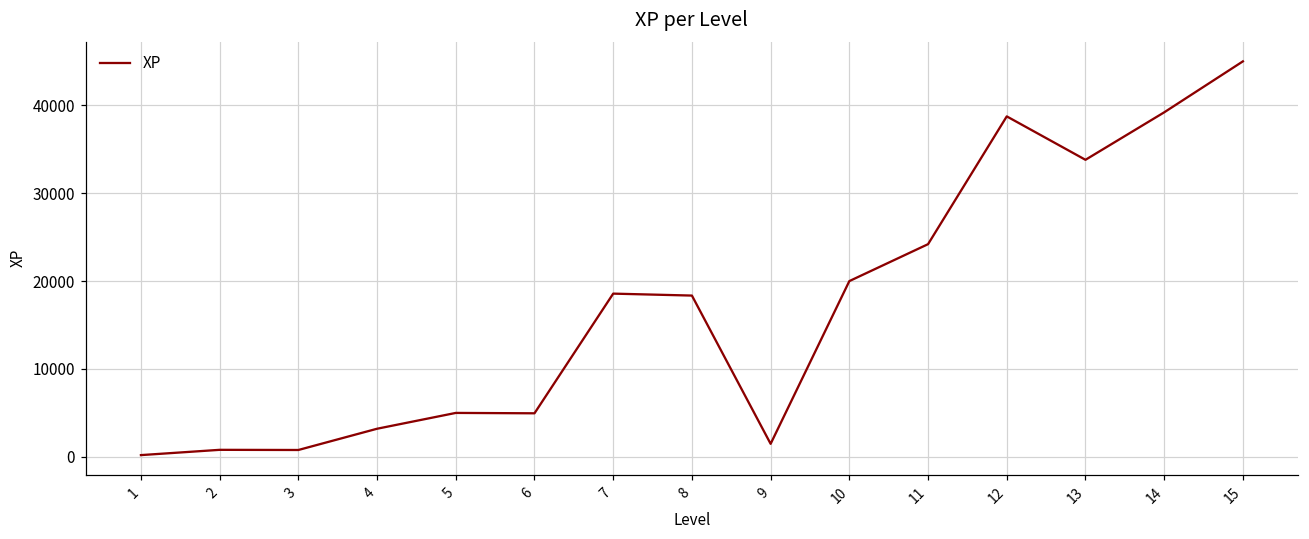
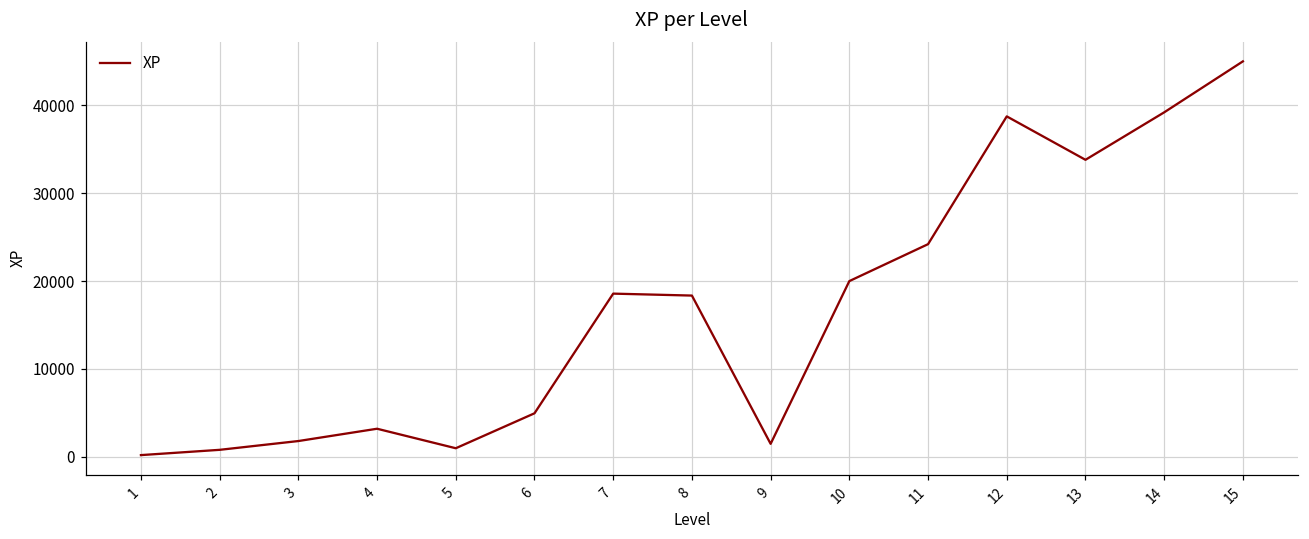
3: 1000 -> 2000
5: 5000 -> 1000
